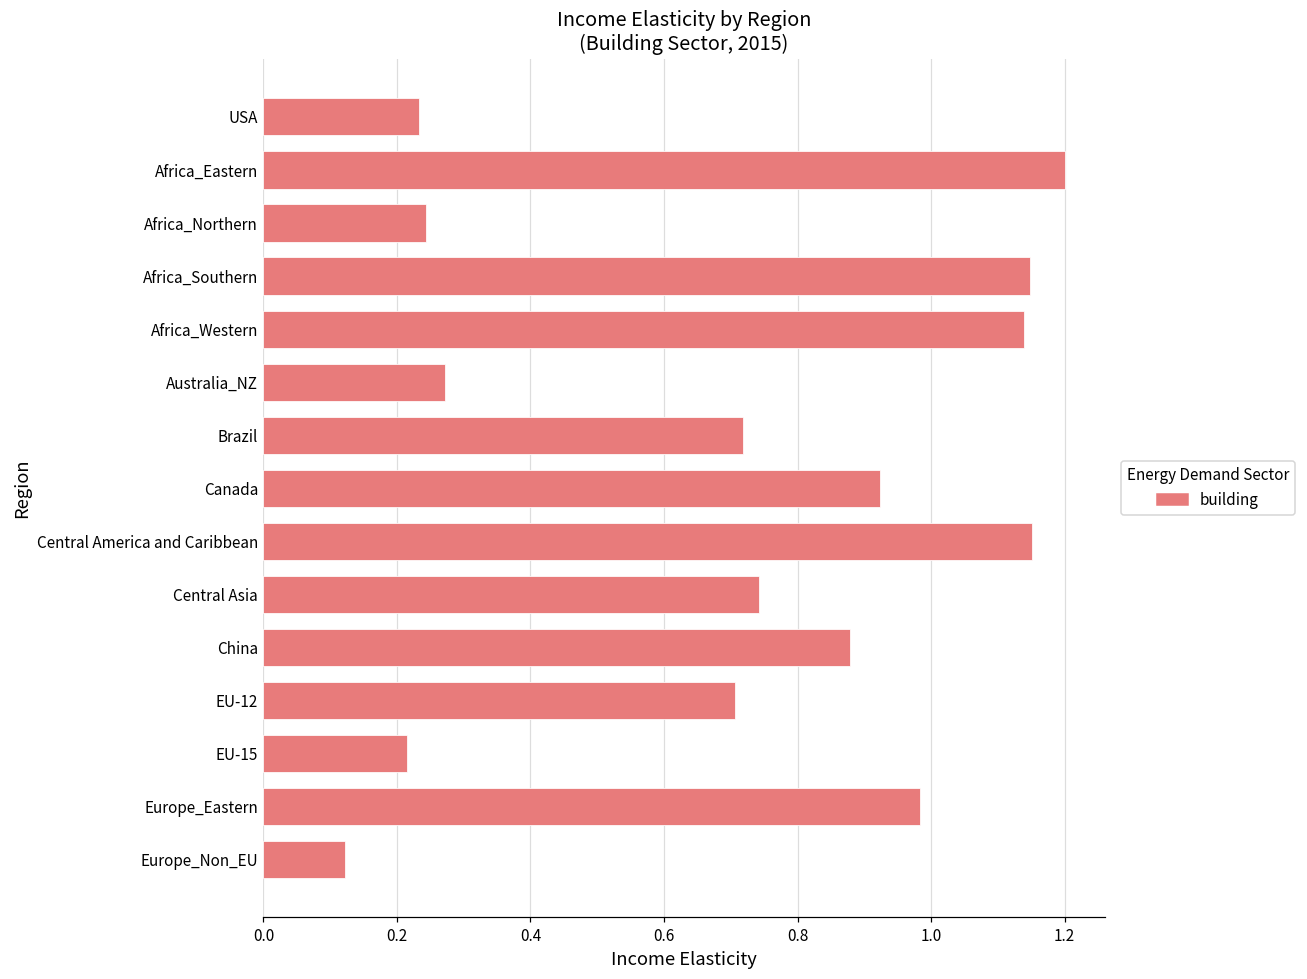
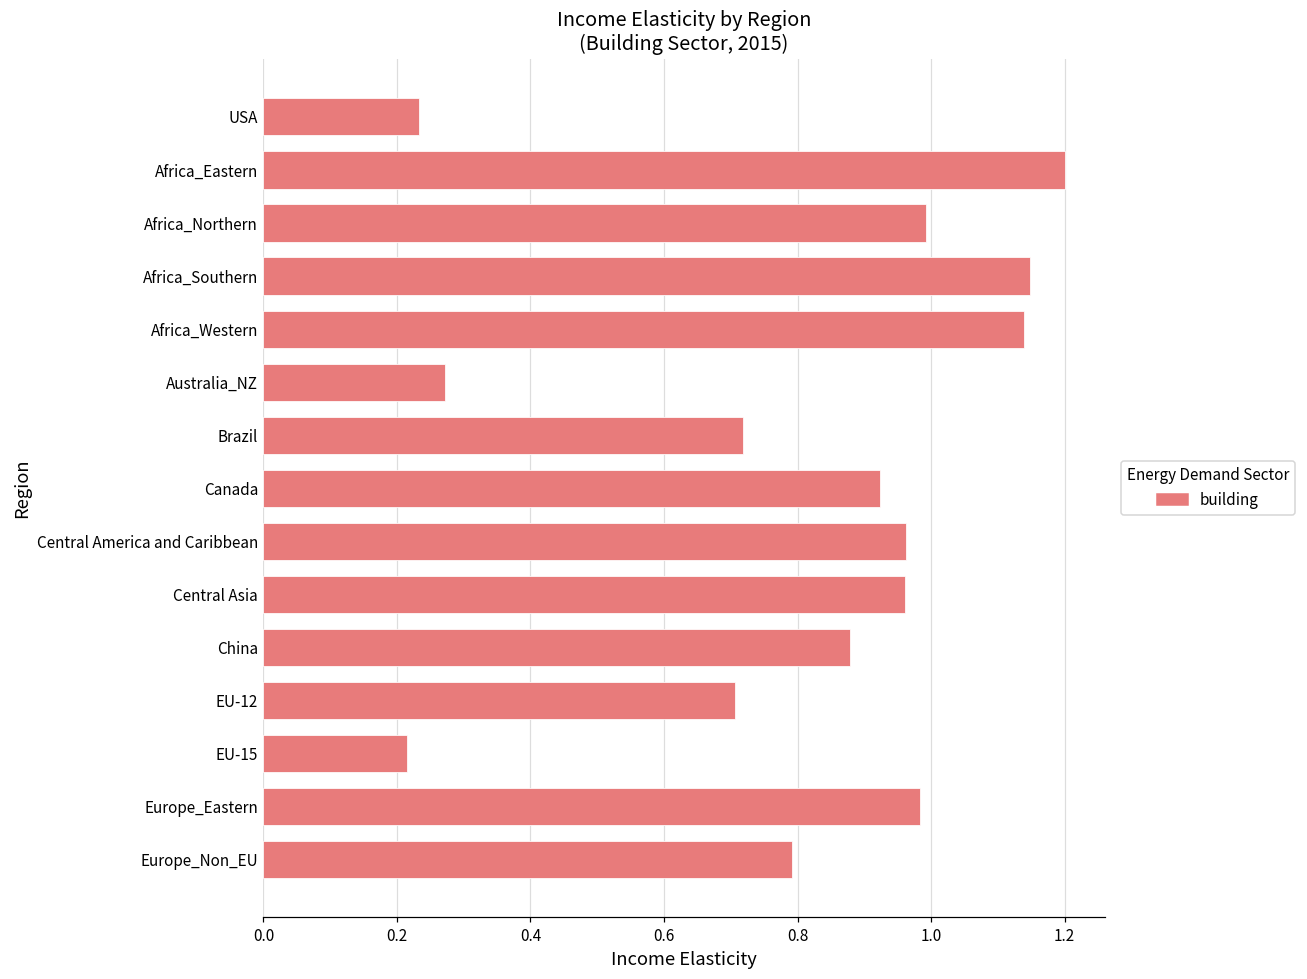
Africa_Northern: 0.24 -> 0.99
Central America and Caribbean: 1.15 -> 0.96
Central Asia: 0.74 -> 0.96
Europe_Non_EU: 0.12 -> 0.79
